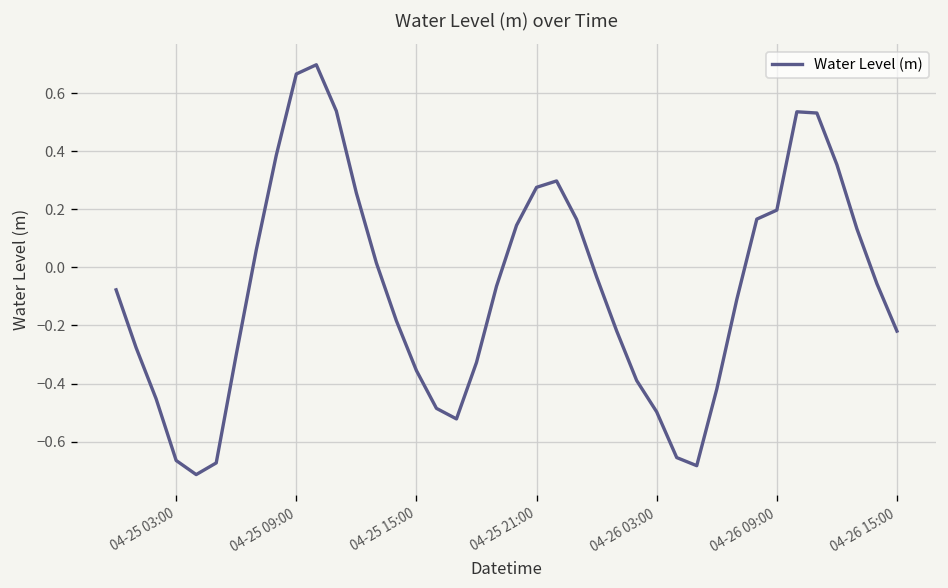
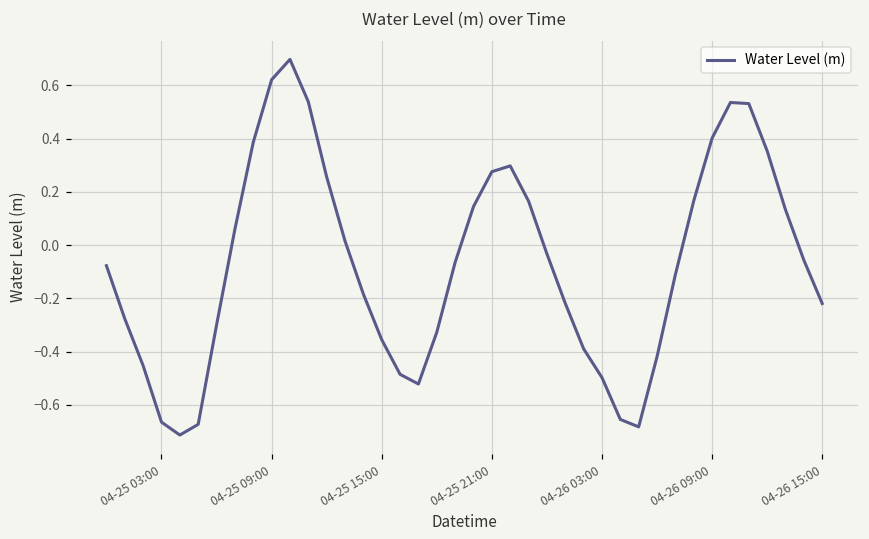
04-25 09:00: 0.67 -> 0.62
04-26 09:00: 0.20 -> 0.40
